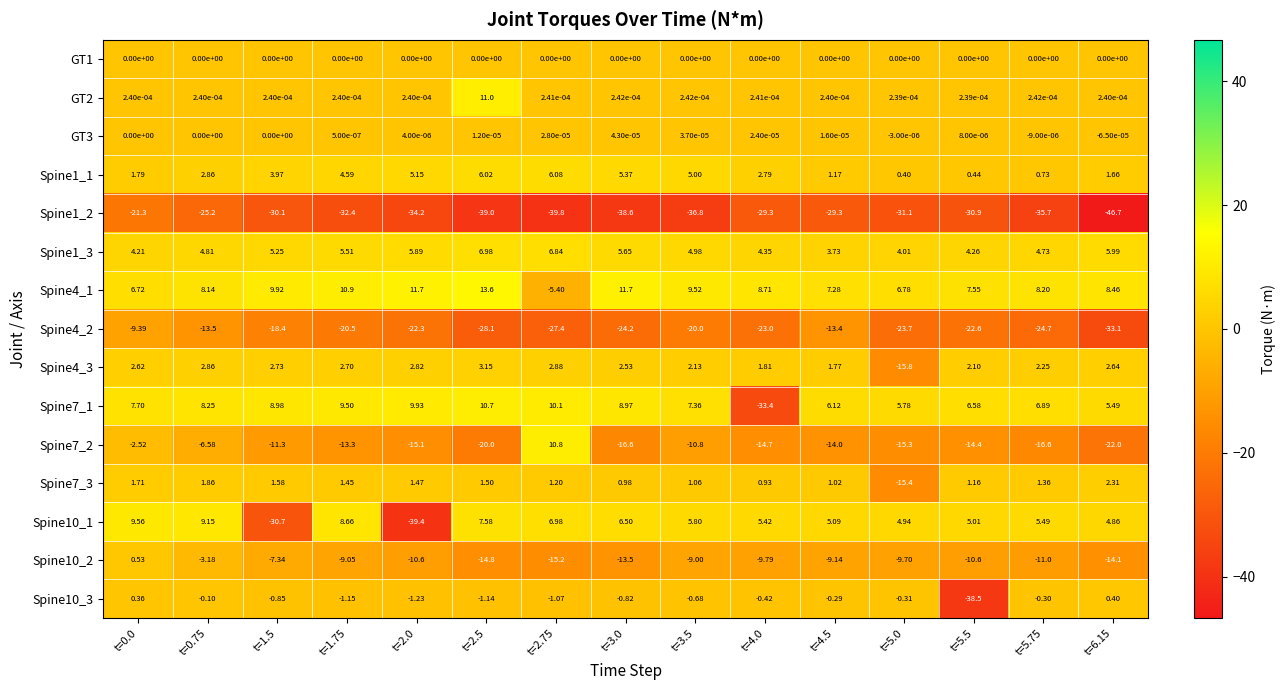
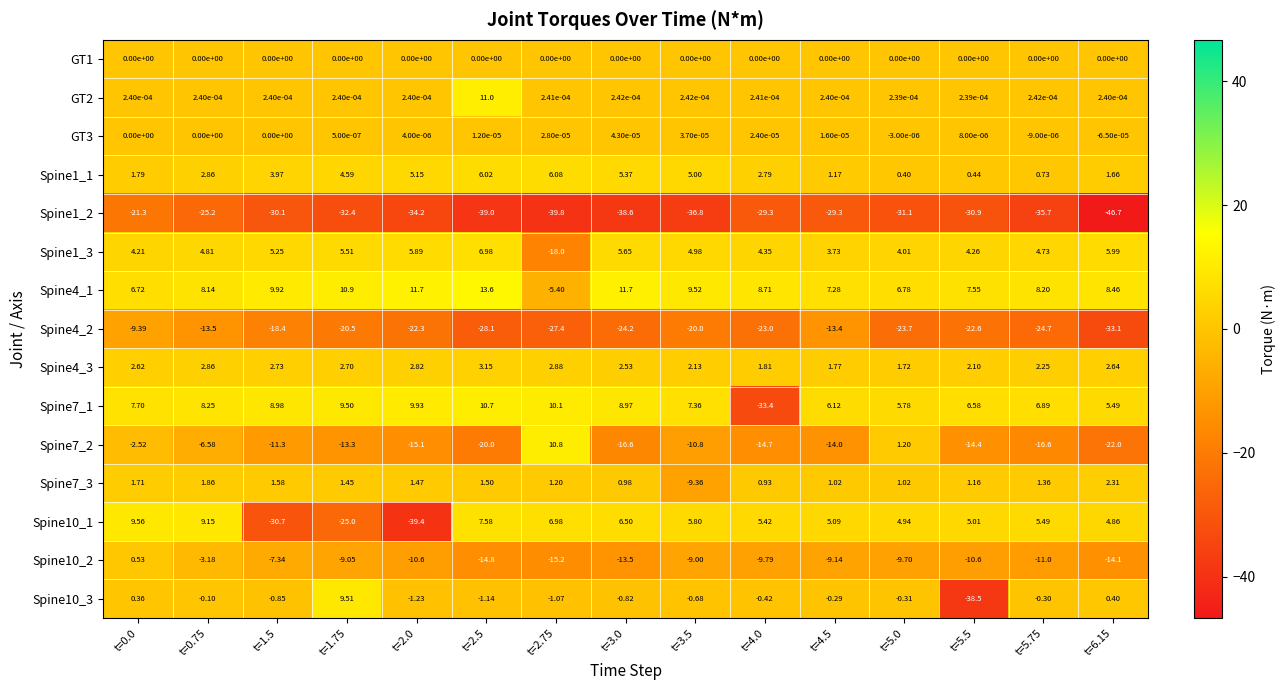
Spine1_3, t=2.75: 6.84 -> -18.0
Spine4_3, t=5.0: -15.8 -> 1.72
Spine7_2, t=5.0: -15.3 -> 1.20
Spine7_3, t=3.5: 1.06 -> -9.36
Spine7_3, t=5.0: -15.4 -> 1.02
Spine10_1, t=1.75: 8.66 -> -25.0
Spine10_3, t=1.75: -1.15 -> 9.51
